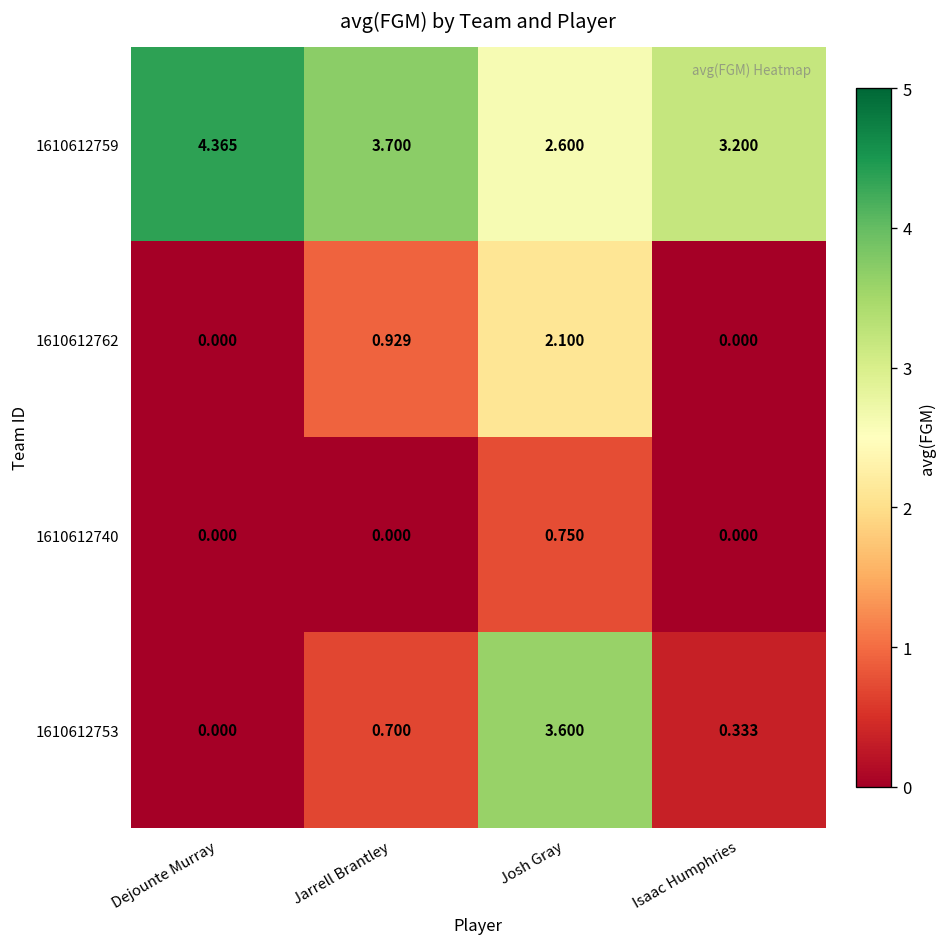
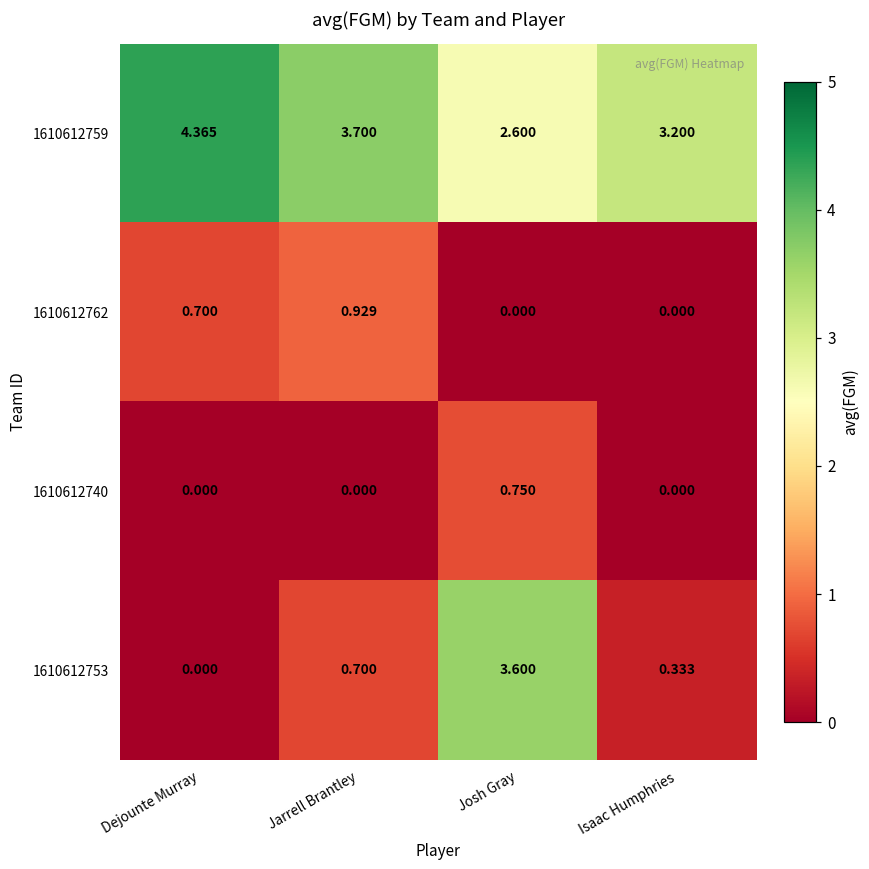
1610612762, Dejounte Murray: 0.000 -> 0.700
1610612762, Josh Gray: 2.100 -> 0.000
